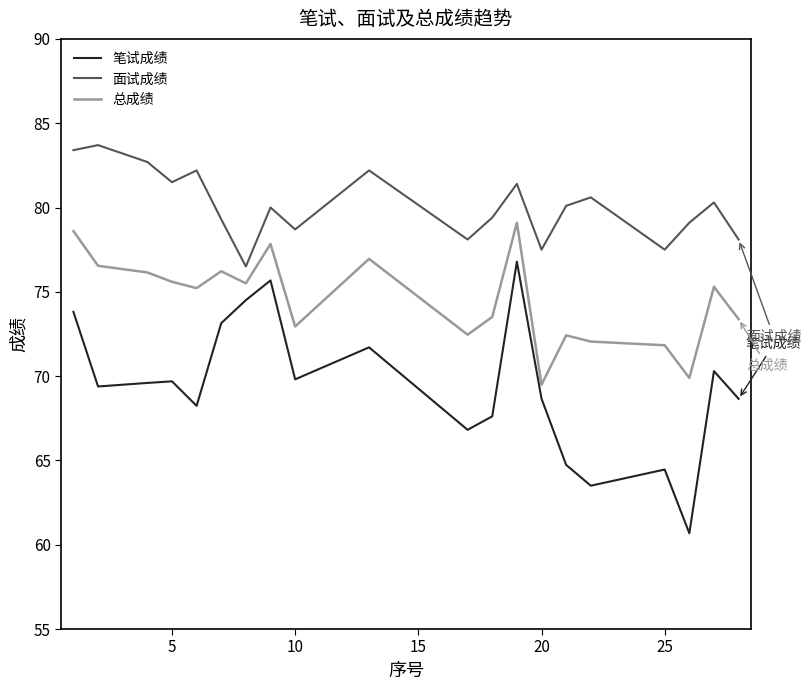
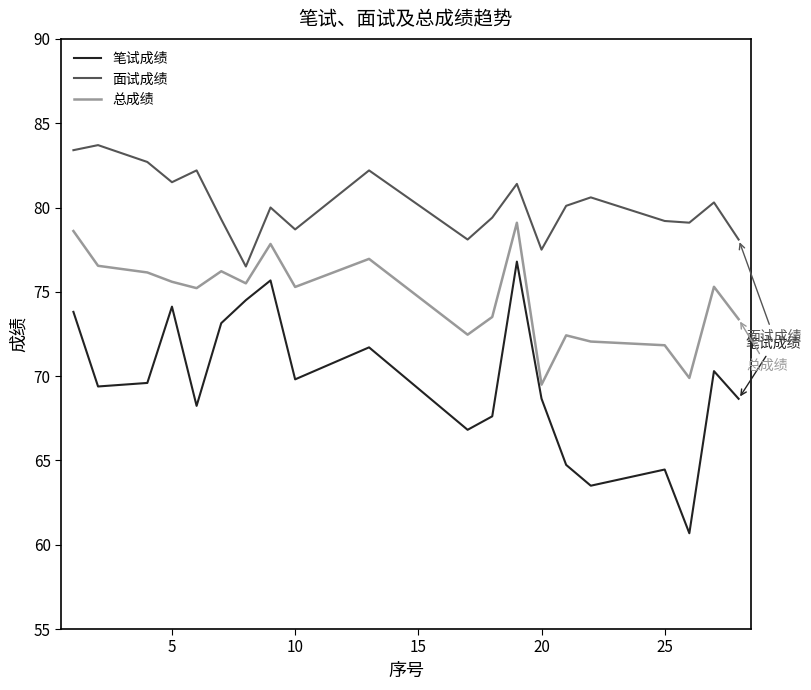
笔试成绩, 5: 69.7 -> 74.1
总成绩, 10: 72.9 -> 75.3
面试成绩, 25: 77.5 -> 79.2
